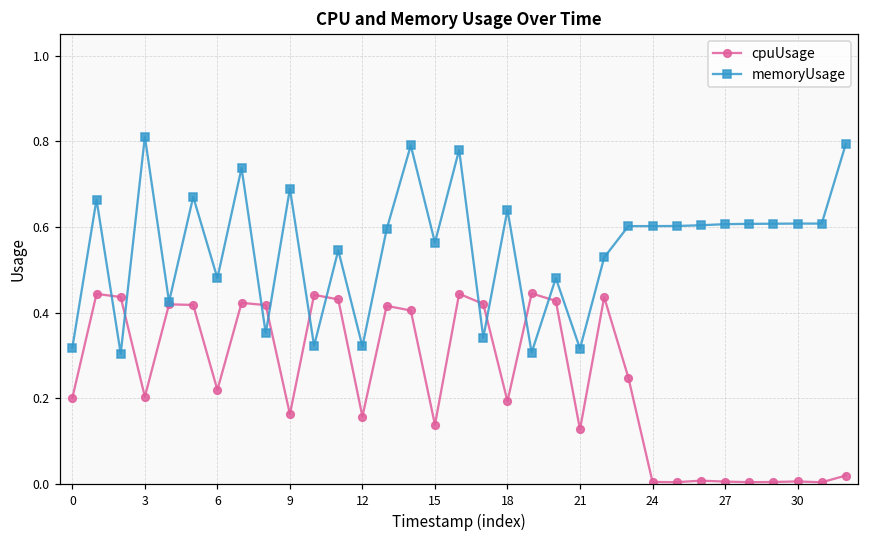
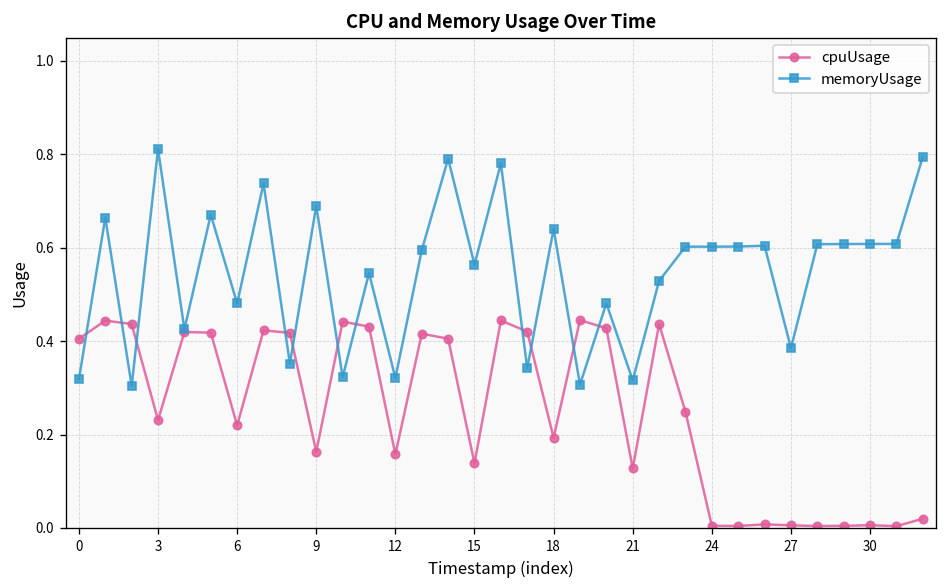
cpuUsage, 0: 0.20 -> 0.41
cpuUsage, 3: 0.20 -> 0.23
memoryUsage, 27: 0.61 -> 0.39
